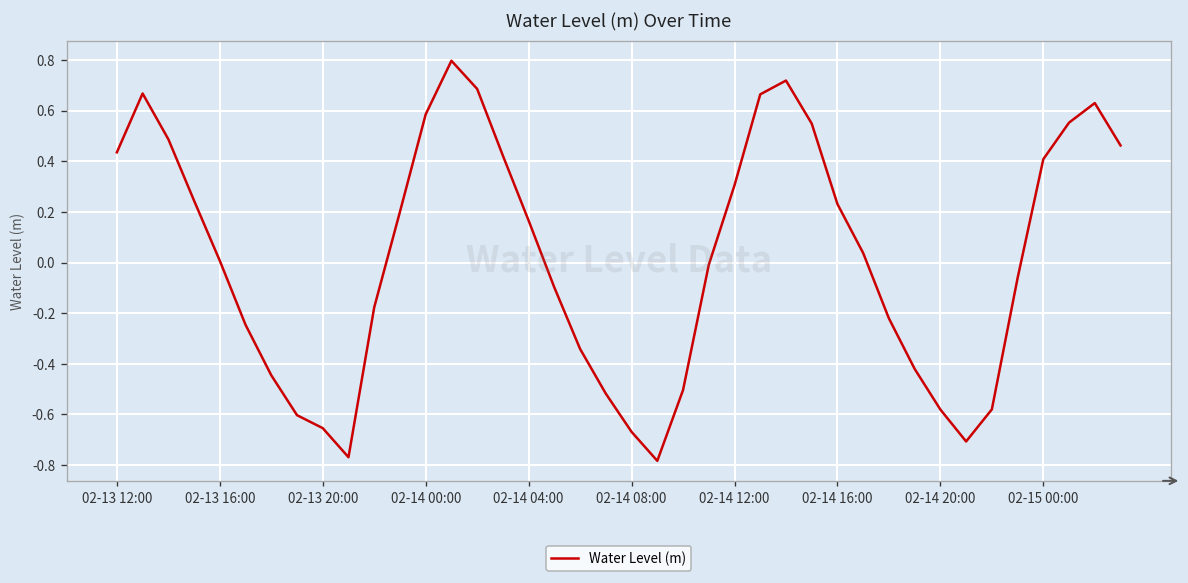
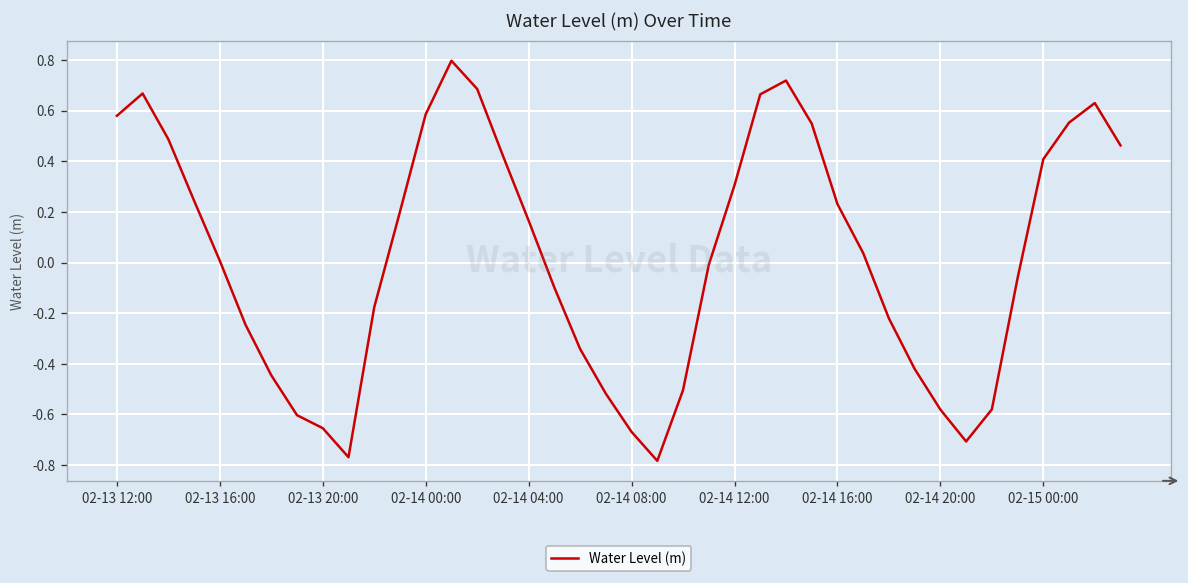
02-13 12:00: 0.44 -> 0.58
